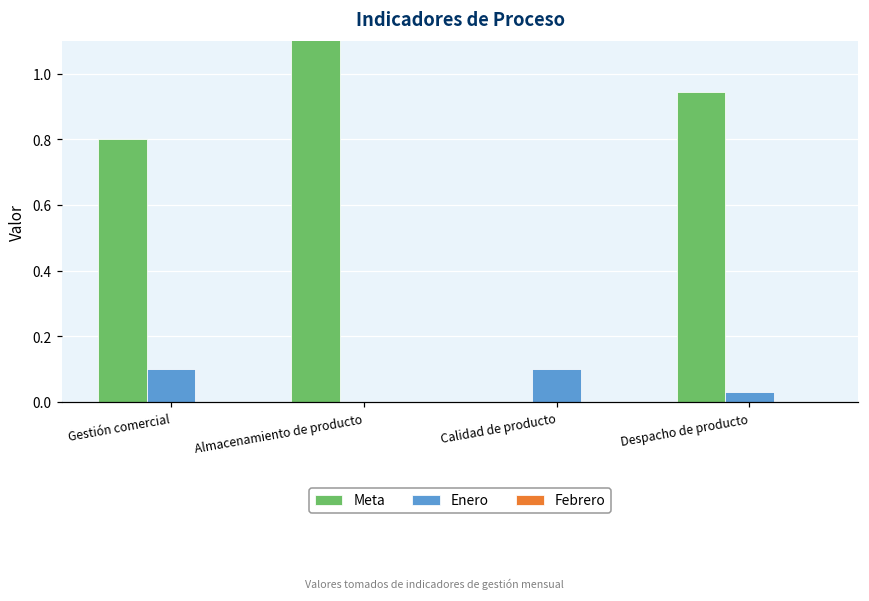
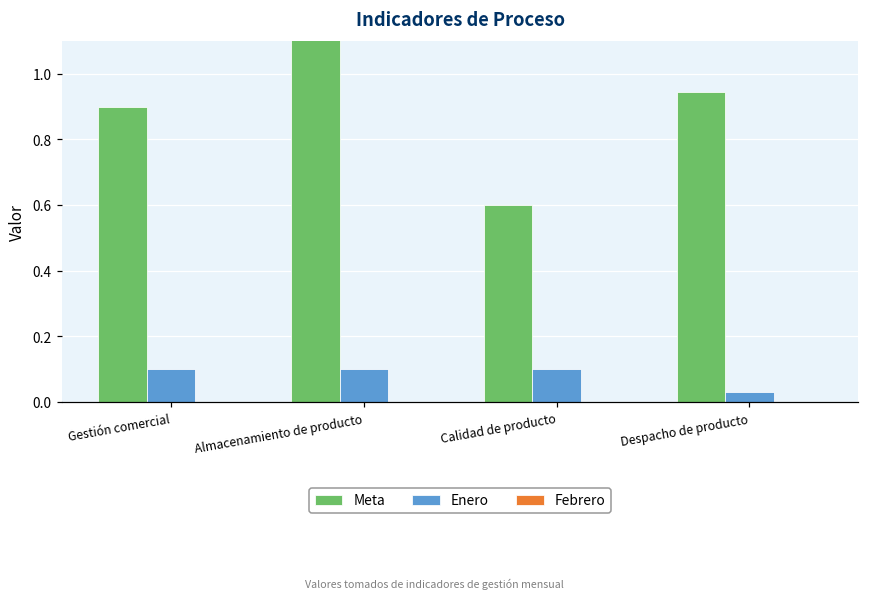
Meta, Gestión comercial: 0.8 -> 0.9
Enero, Almacenamiento de producto: 0.0 -> 0.1
Meta, Calidad de producto: 0.0 -> 0.6
